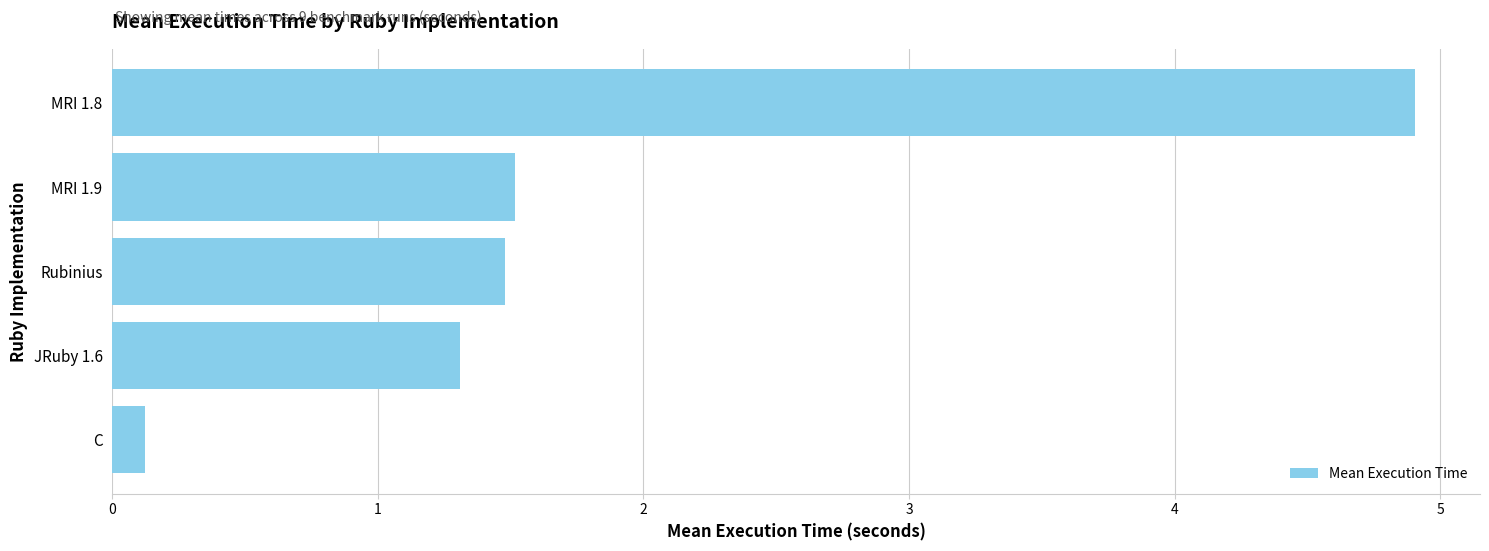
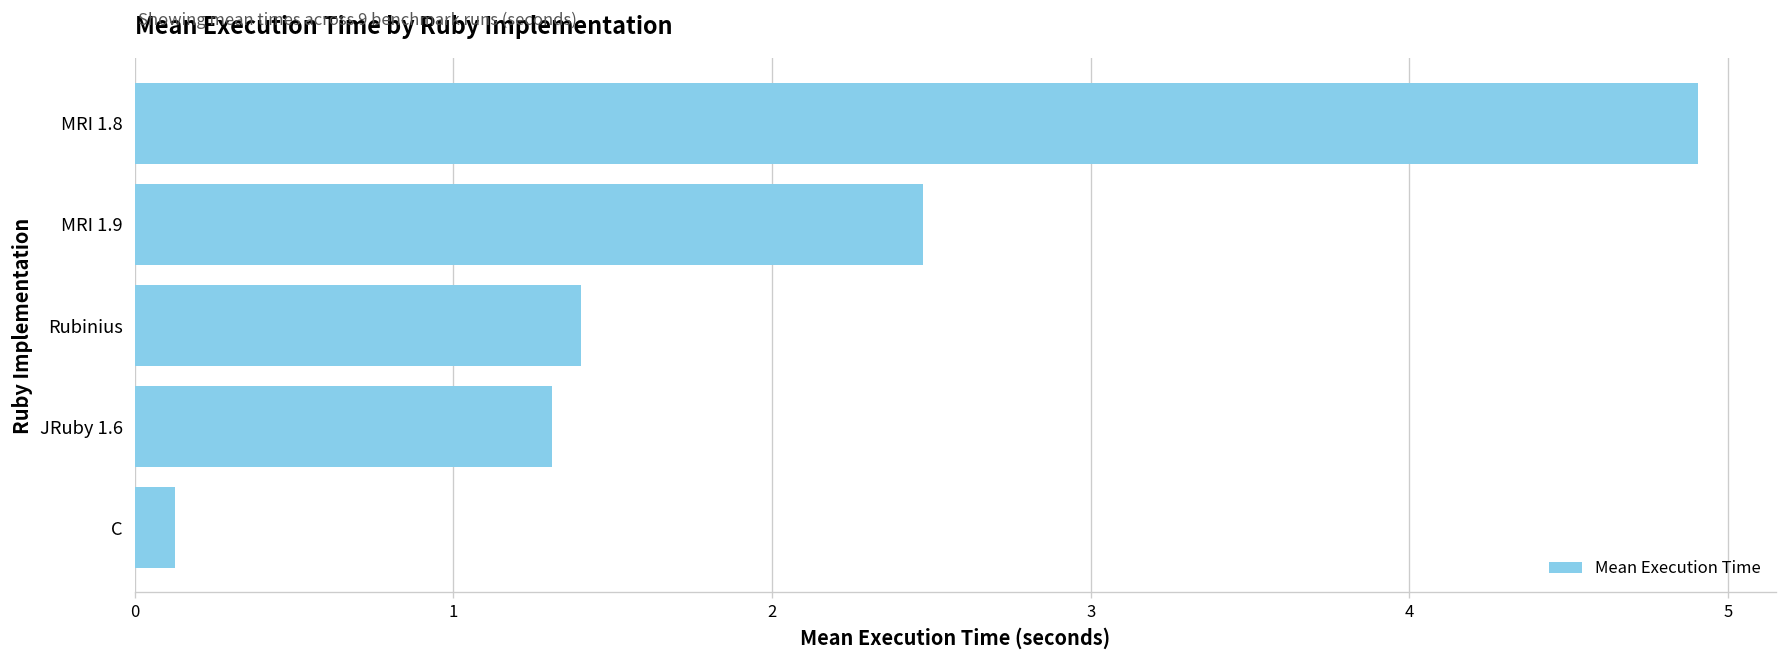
MRI 1.9: 1.52 -> 2.47
Rubinius: 1.48 -> 1.40
